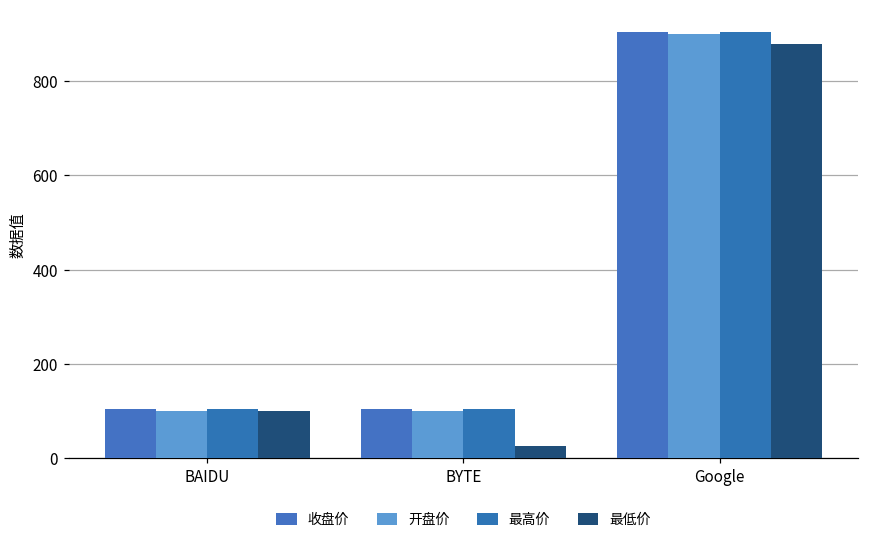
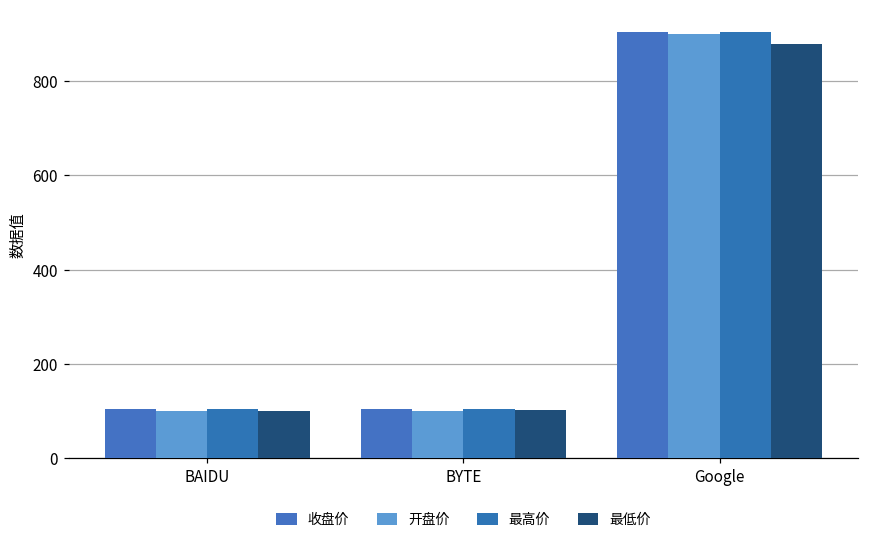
最低价, BYTE: 30 -> 100
